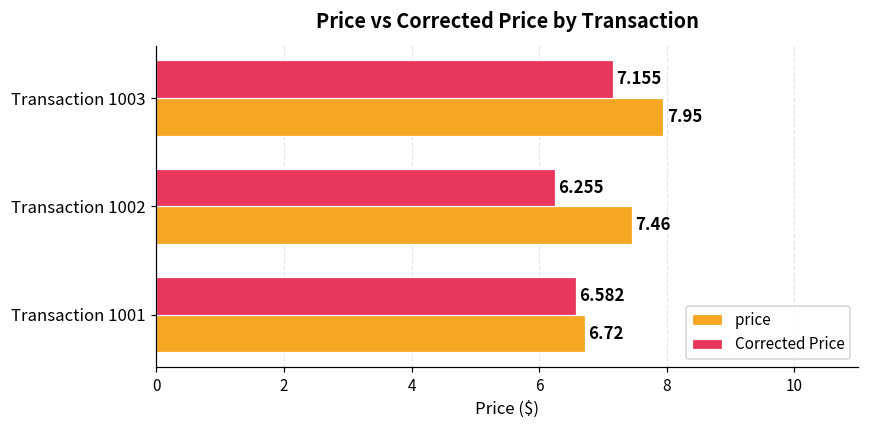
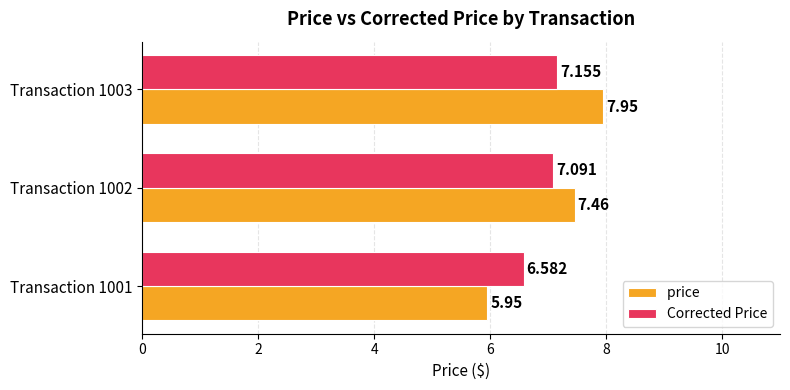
Corrected Price, Transaction 1002: 6.255 -> 7.091
price, Transaction 1001: 6.72 -> 5.95
